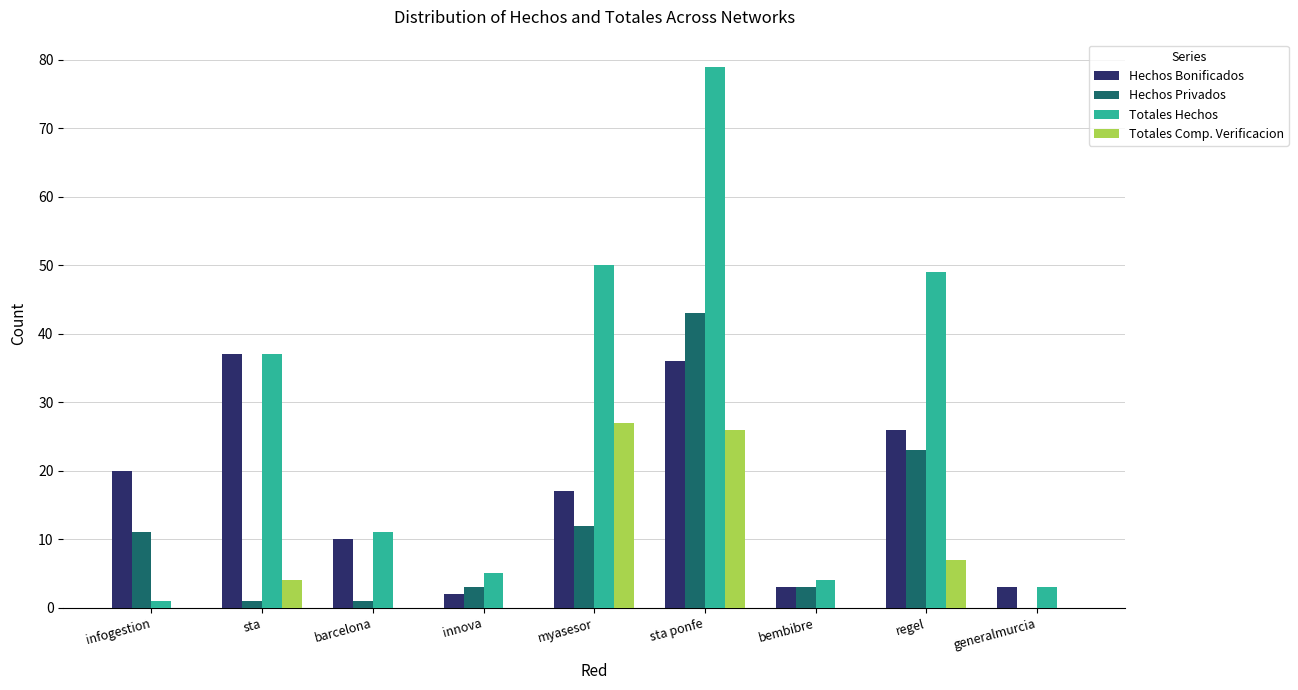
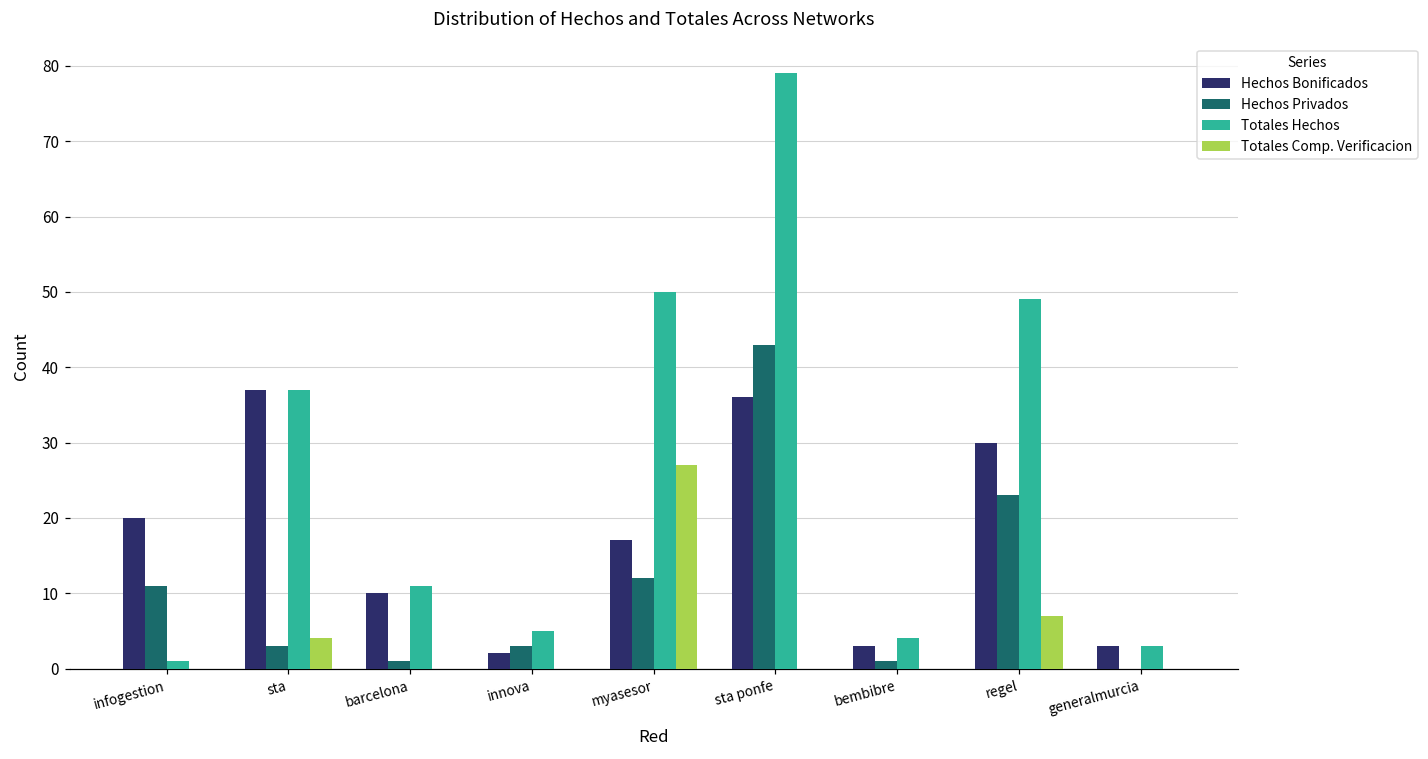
Hechos Privados, sta: 1 -> 3
Totales Comp. Verificacion, sta ponfe: 26 -> 0
Hechos Privados, bembibre: 3 -> 1
Hechos Bonificados, regel: 26 -> 30
